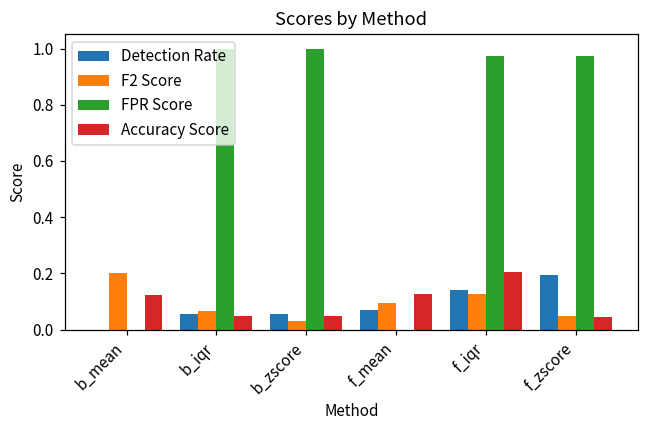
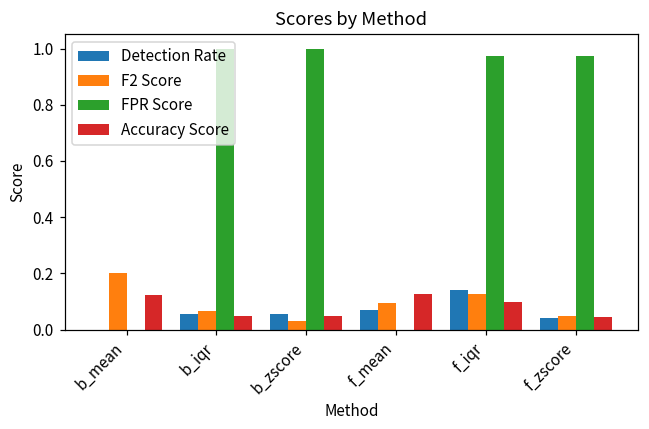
Accuracy Score, f_iqr: 0.21 -> 0.10
Detection Rate, f_zscore: 0.20 -> 0.04
